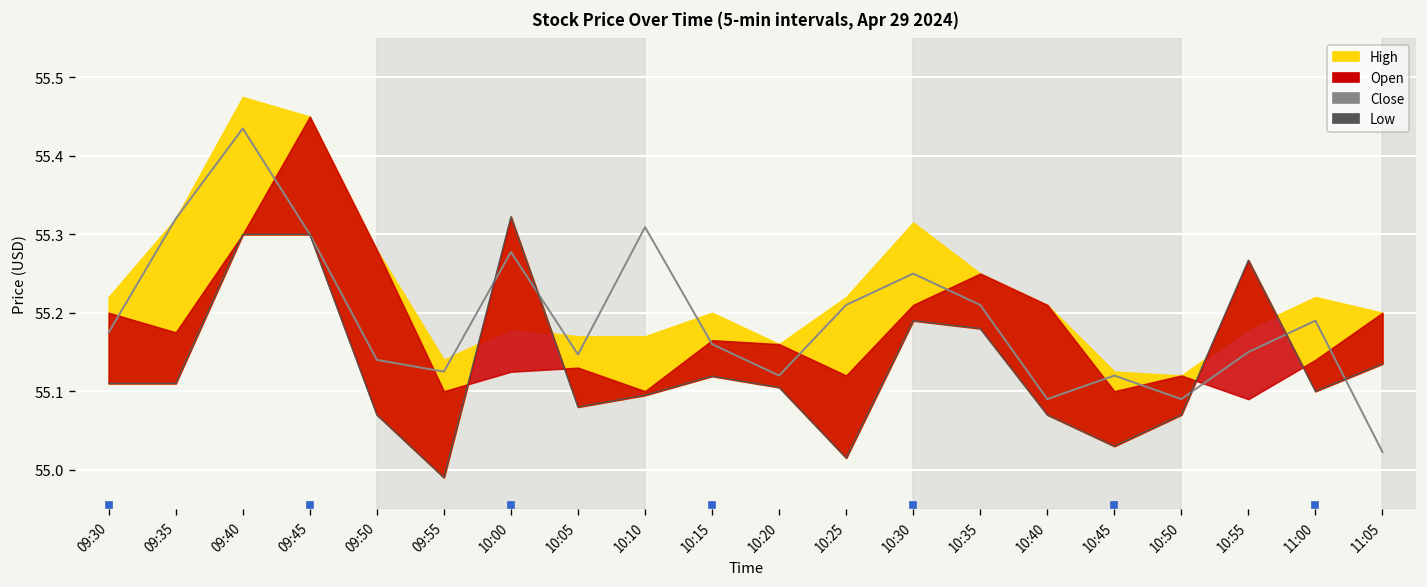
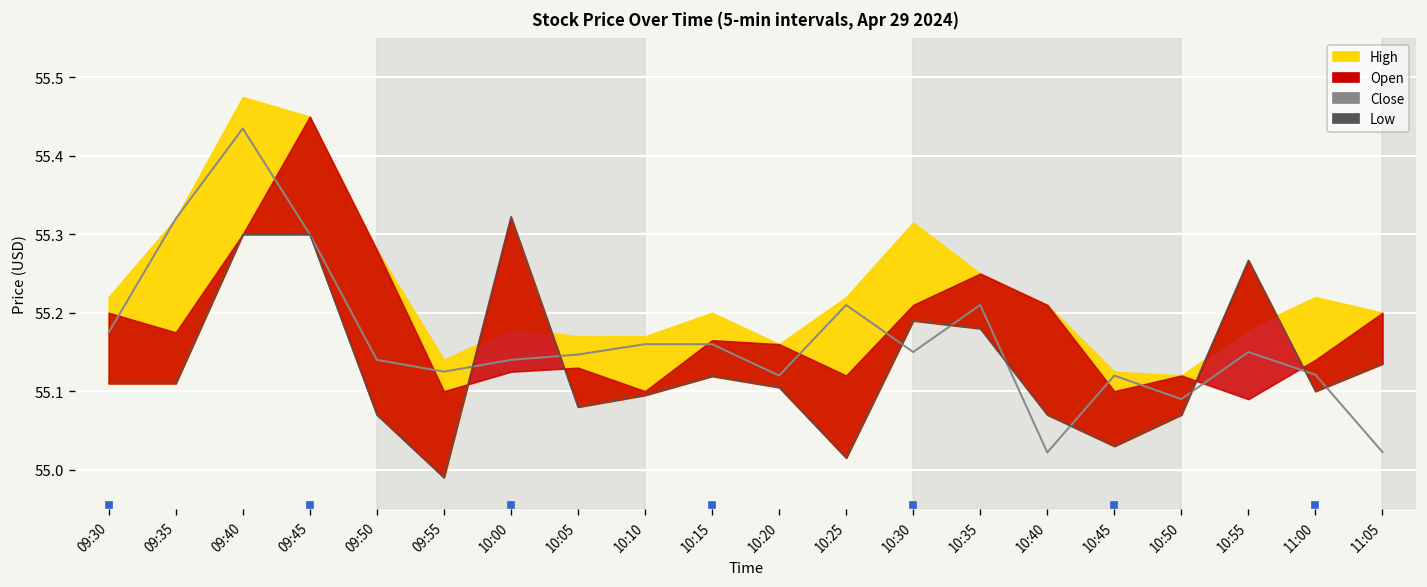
Close, 10:00: 55.28 -> 55.14
Close, 10:10: 55.31 -> 55.16
Close, 10:30: 55.25 -> 55.15
Close, 10:40: 55.09 -> 55.02
Close, 11:00: 55.19 -> 55.12
